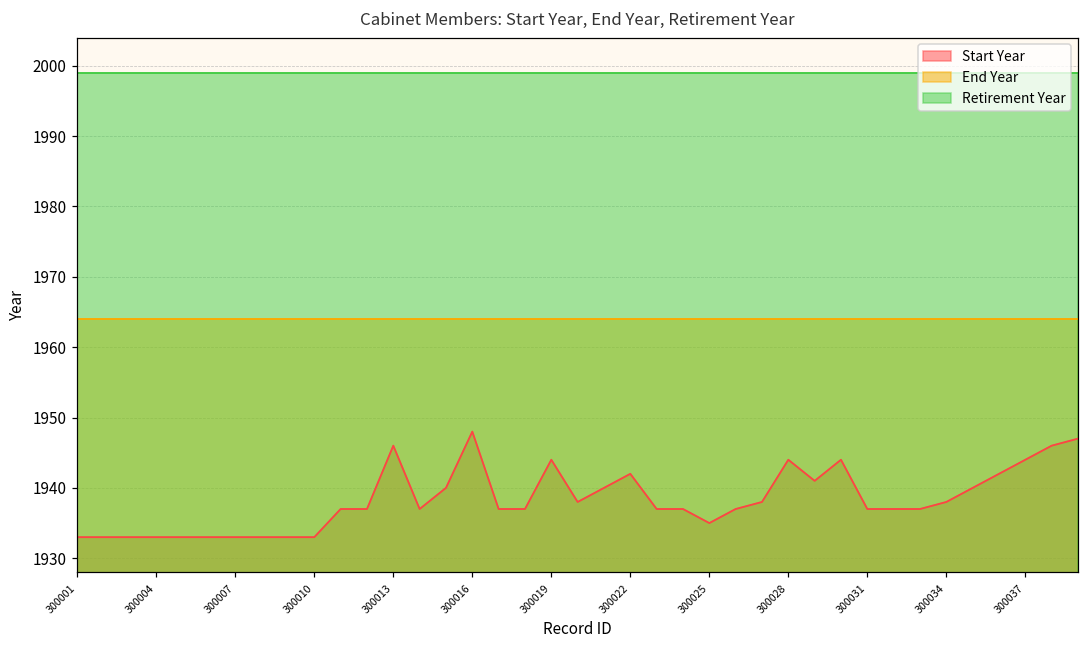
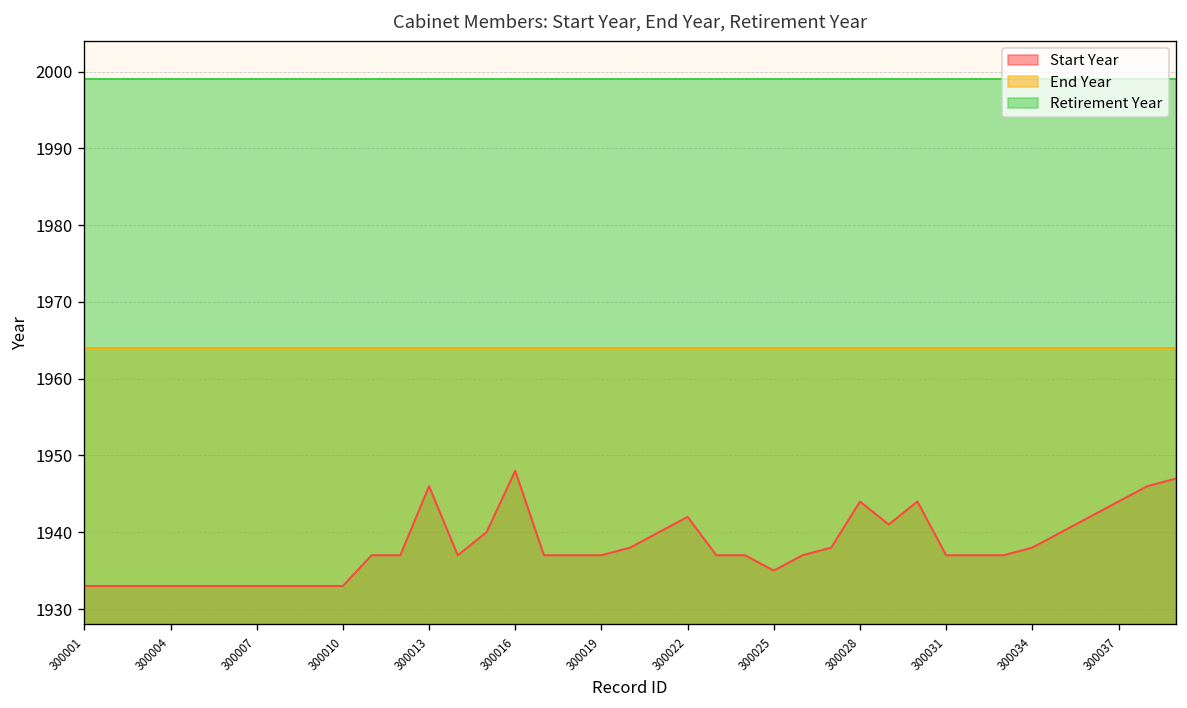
Start Year, 300019: 1944 -> 1937
